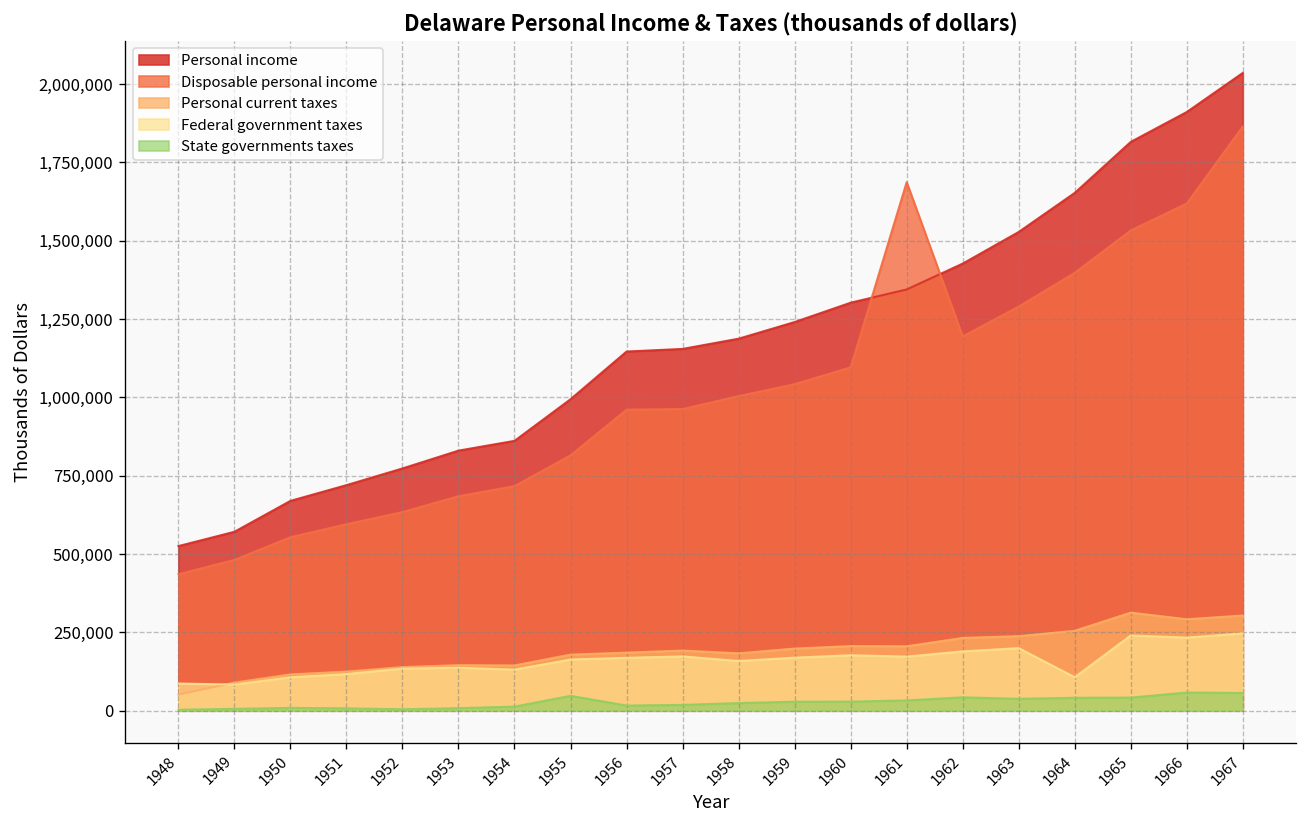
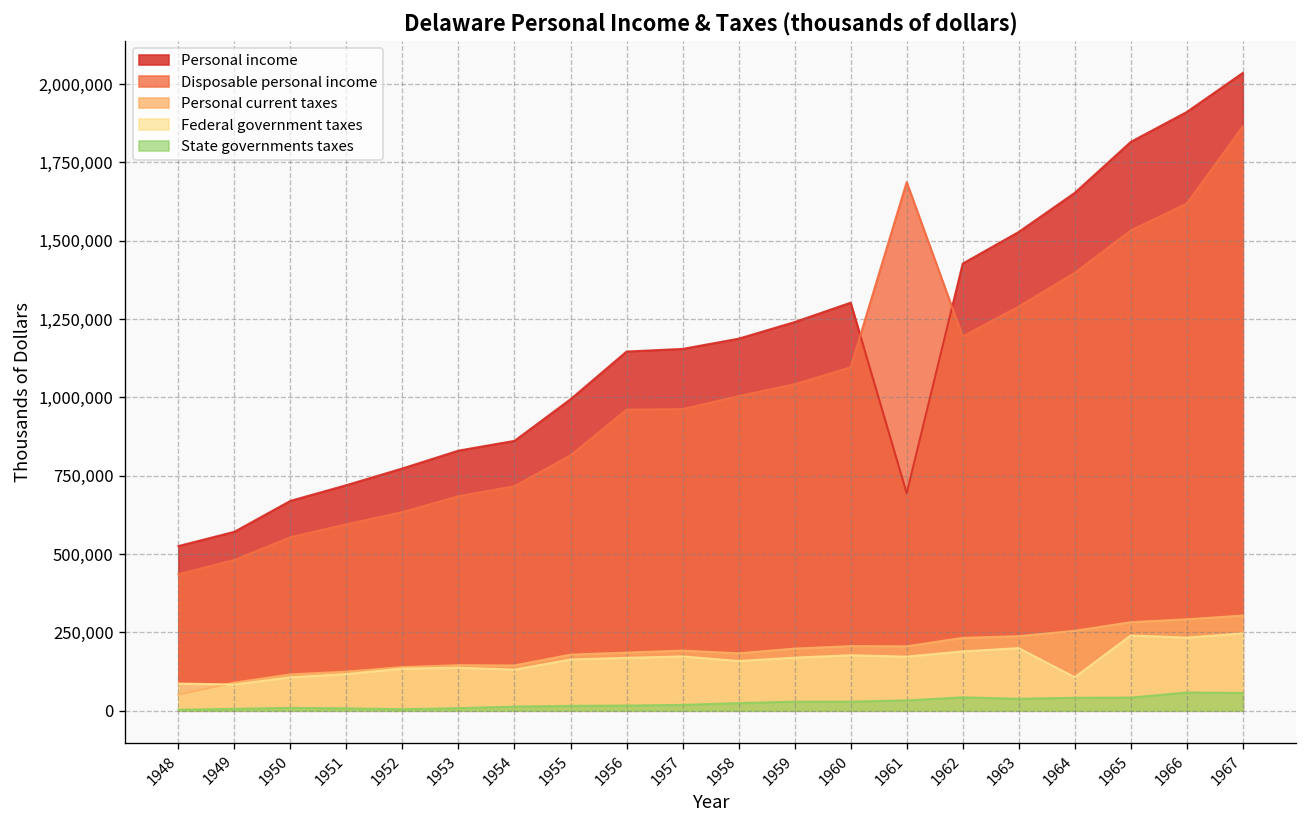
State governments taxes, 1955: 50,000 -> 20,000
Personal income, 1961: 1,340,000 -> 690,000
Personal current taxes, 1965: 310,000 -> 280,000
